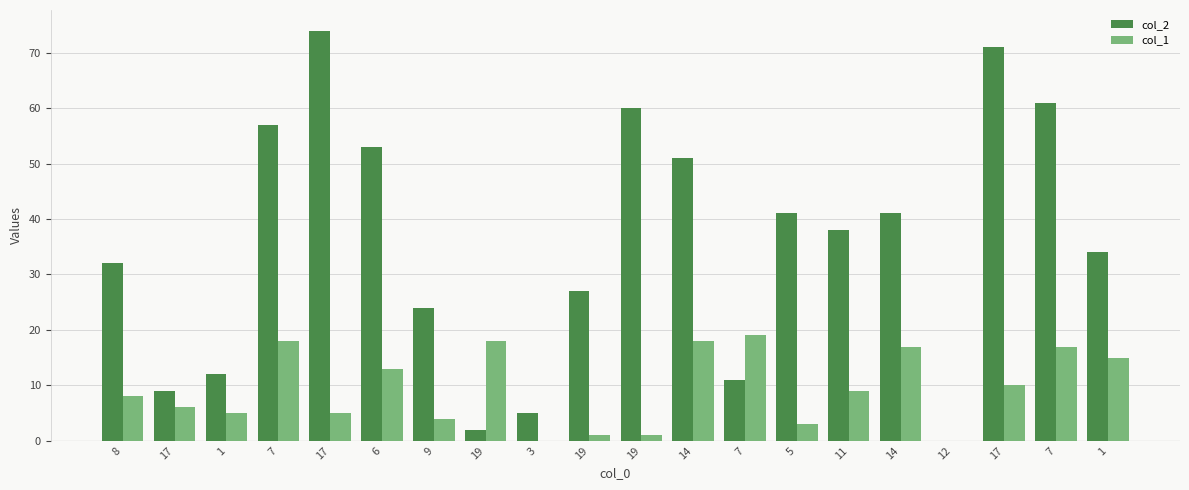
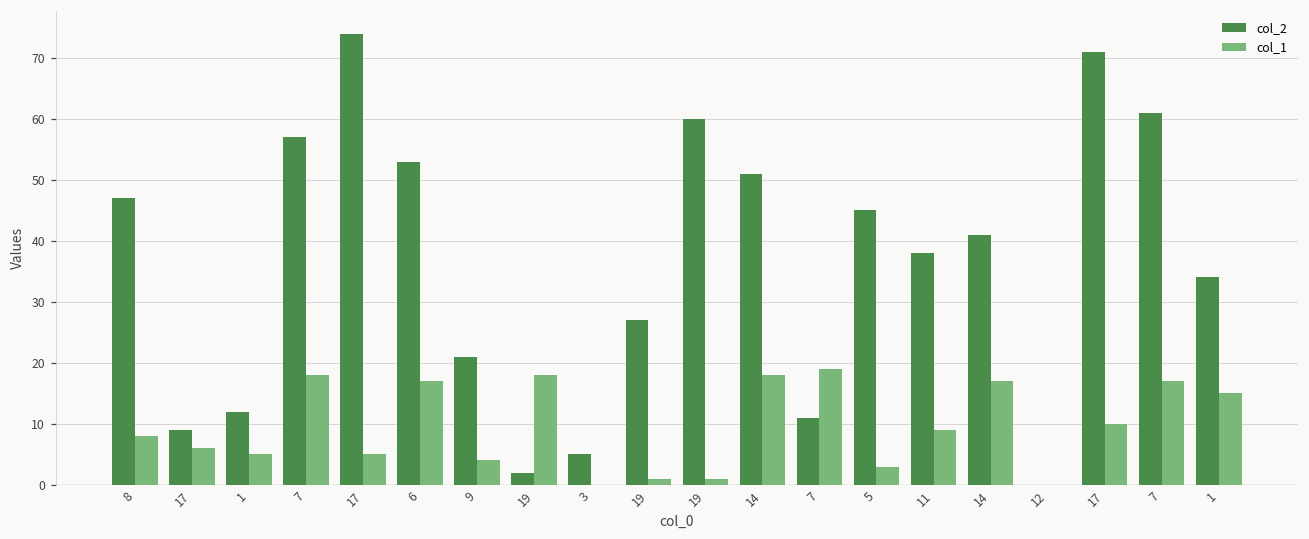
col_2, 8: 32 -> 47
col_1, 6: 13 -> 17
col_2, 9: 24 -> 21
col_2, 5: 41 -> 45
